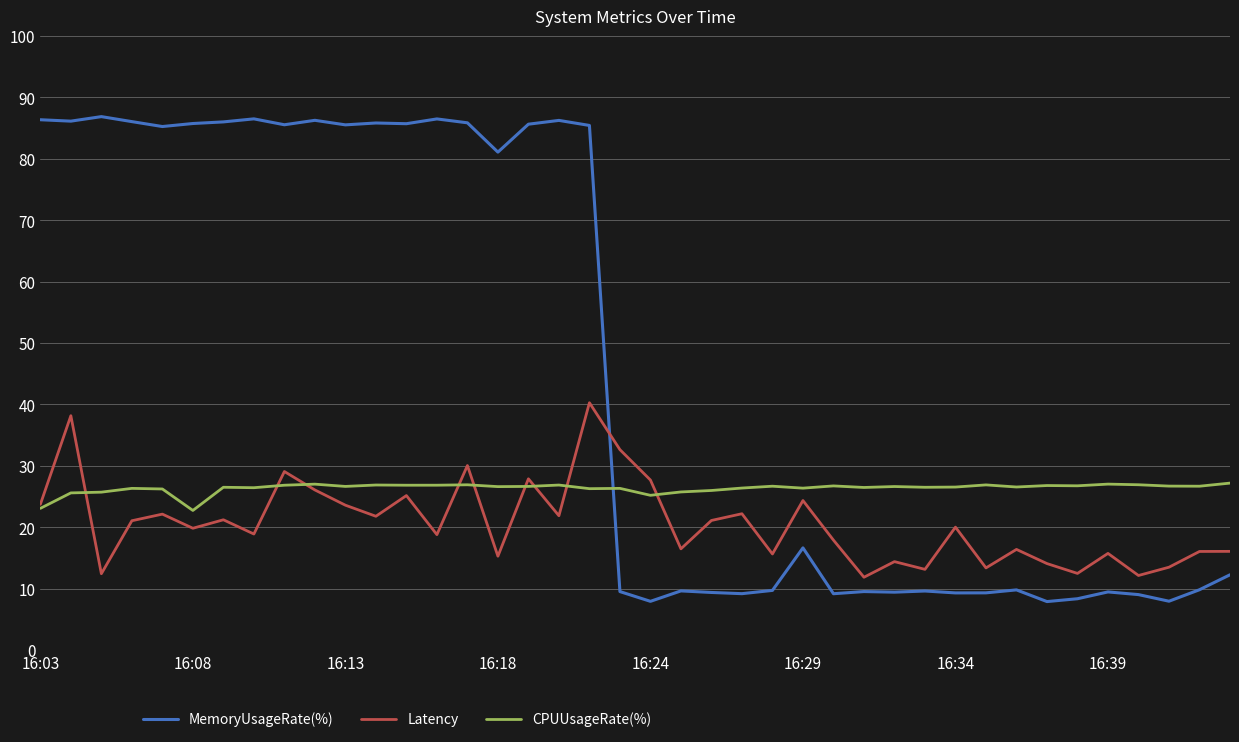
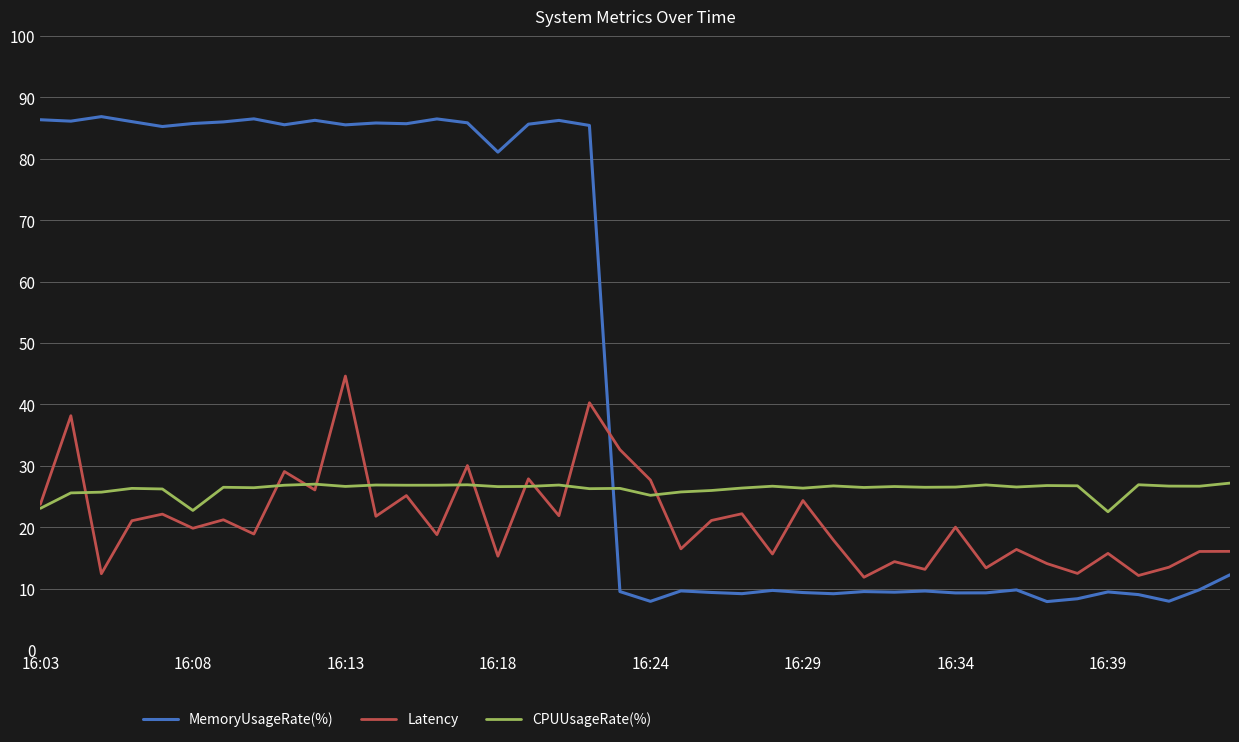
Latency, 16:13: 24 -> 45
MemoryUsageRate(%), 16:29: 17 -> 9
CPUUsageRate(%), 16:39: 27 -> 23
